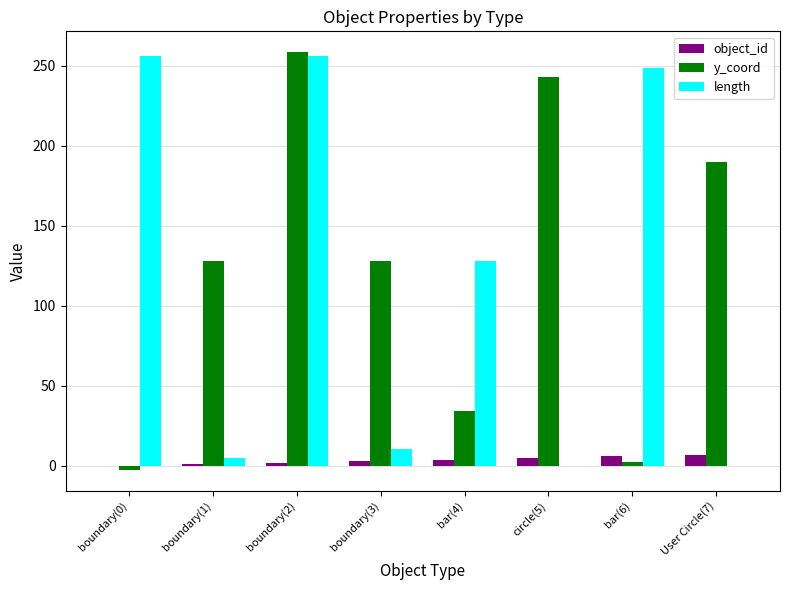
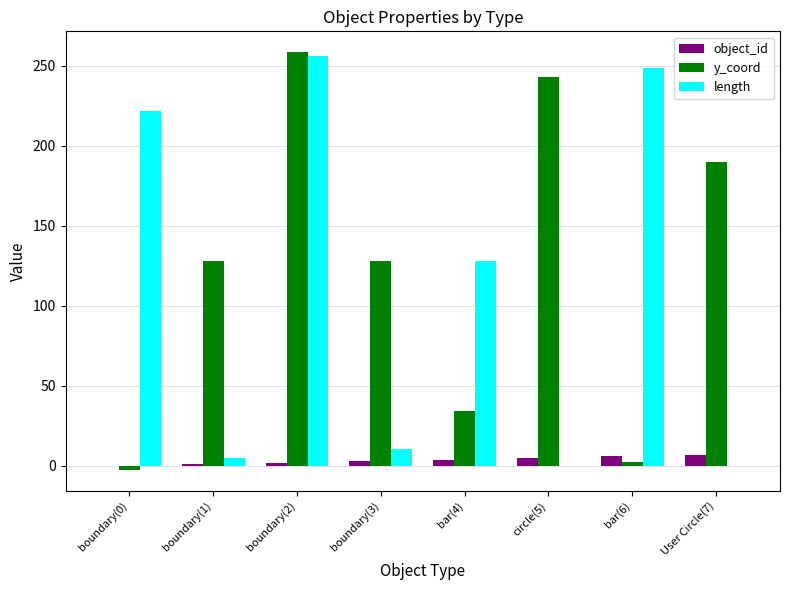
length, boundary(0): 256 -> 222
